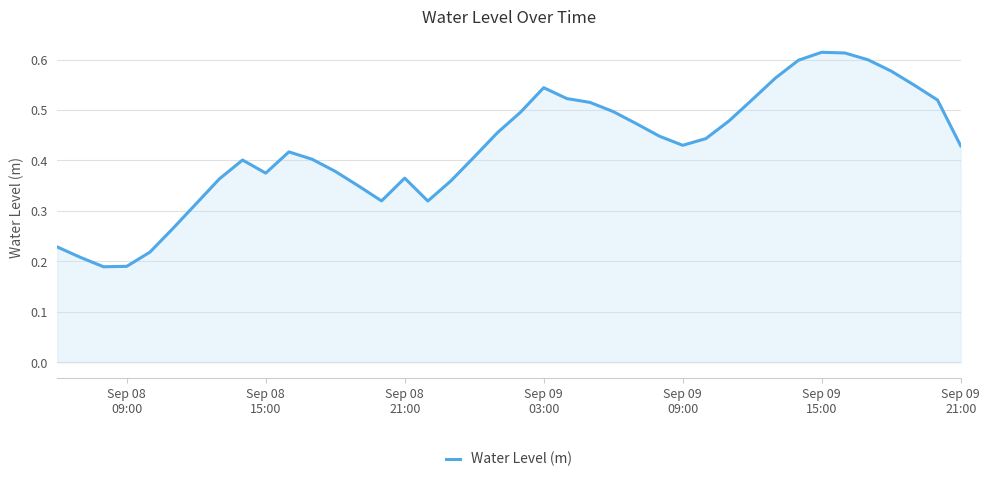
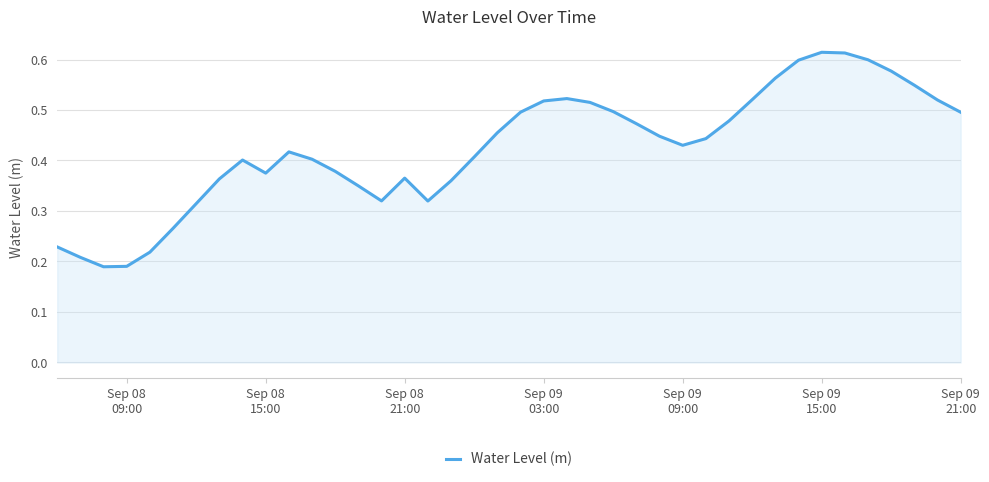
Sep 09 03:00: 0.54 -> 0.52
Sep 09 21:00: 0.43 -> 0.50
